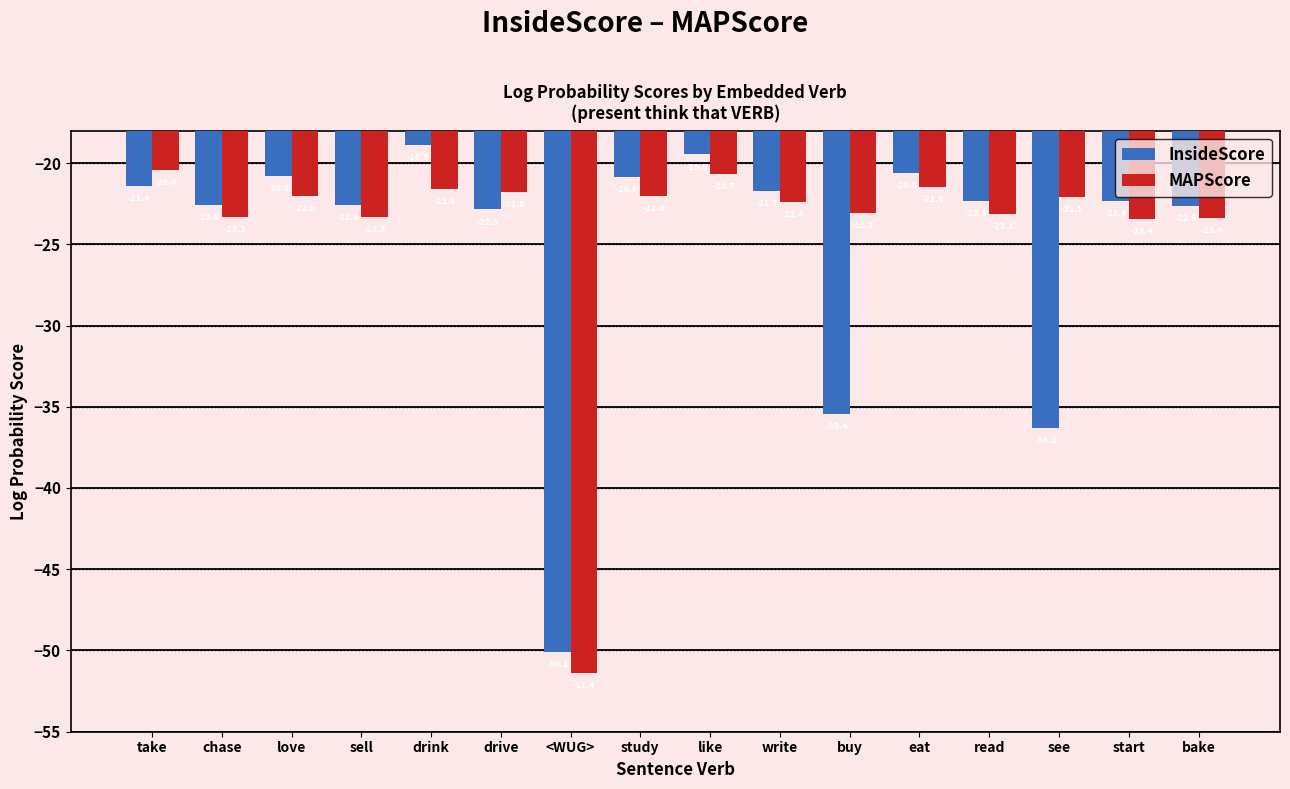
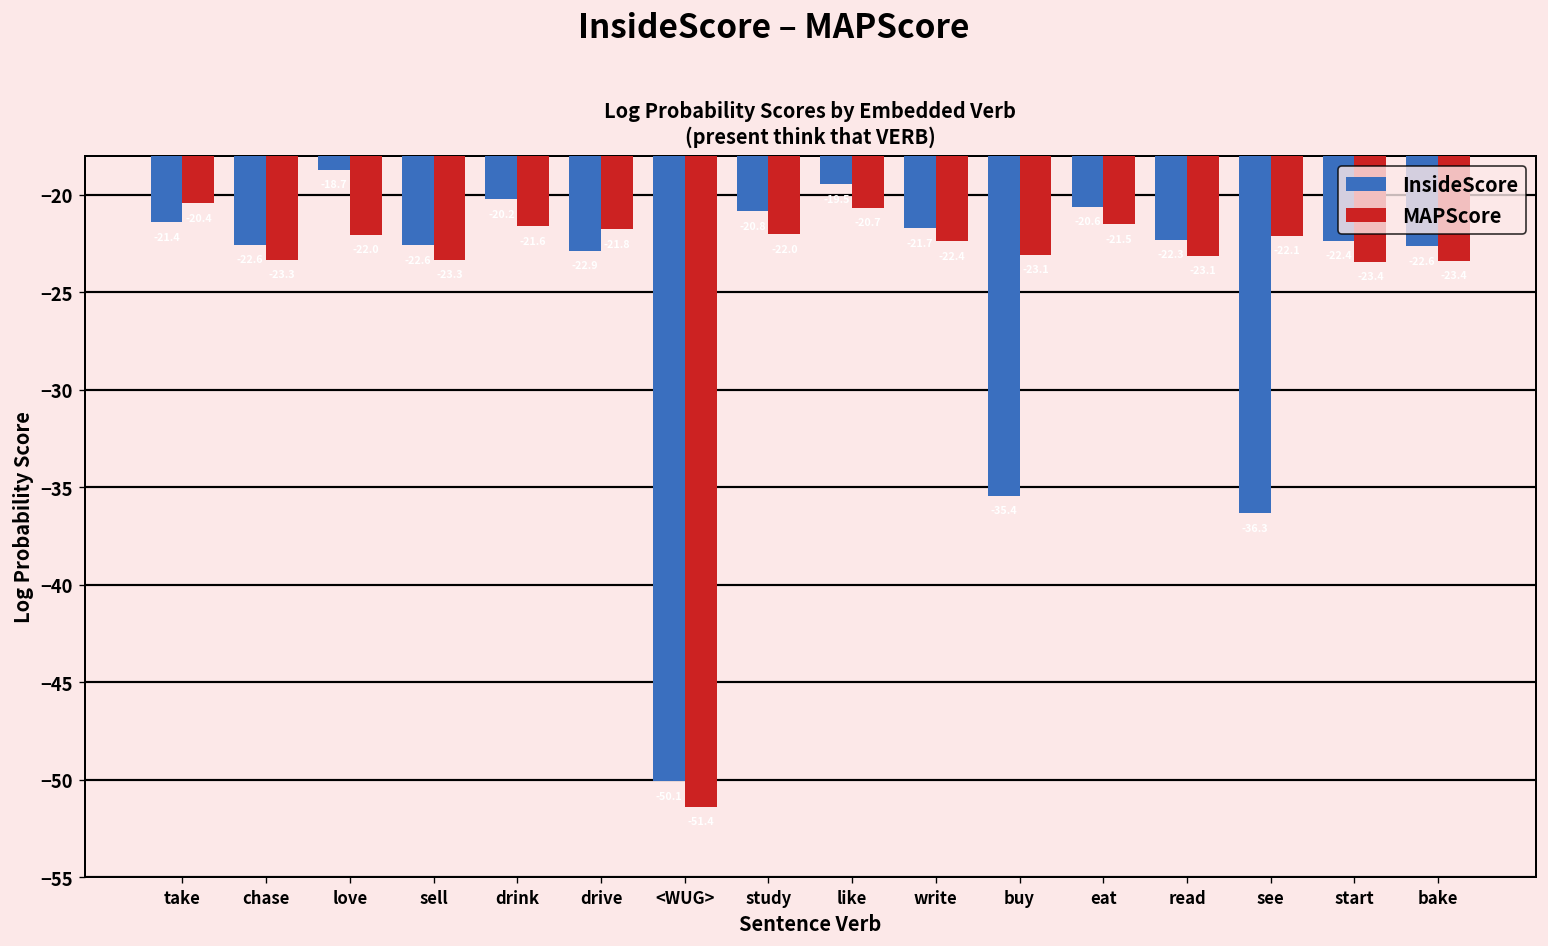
InsideScore, love: -20.8 -> -18.7
InsideScore, drink: -18.9 -> -20.2
